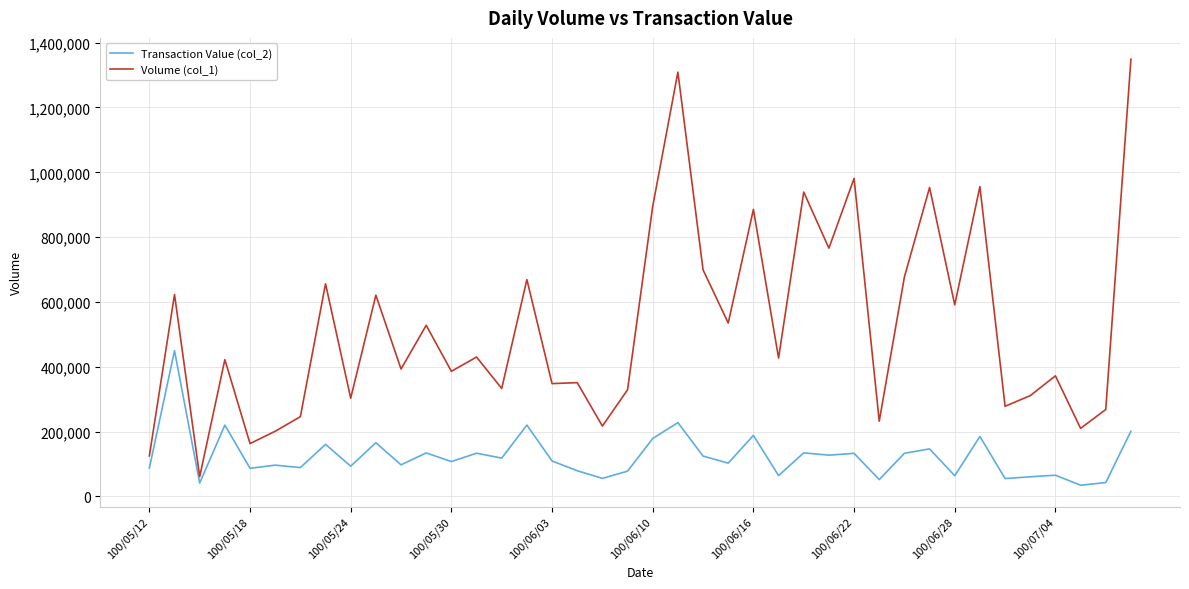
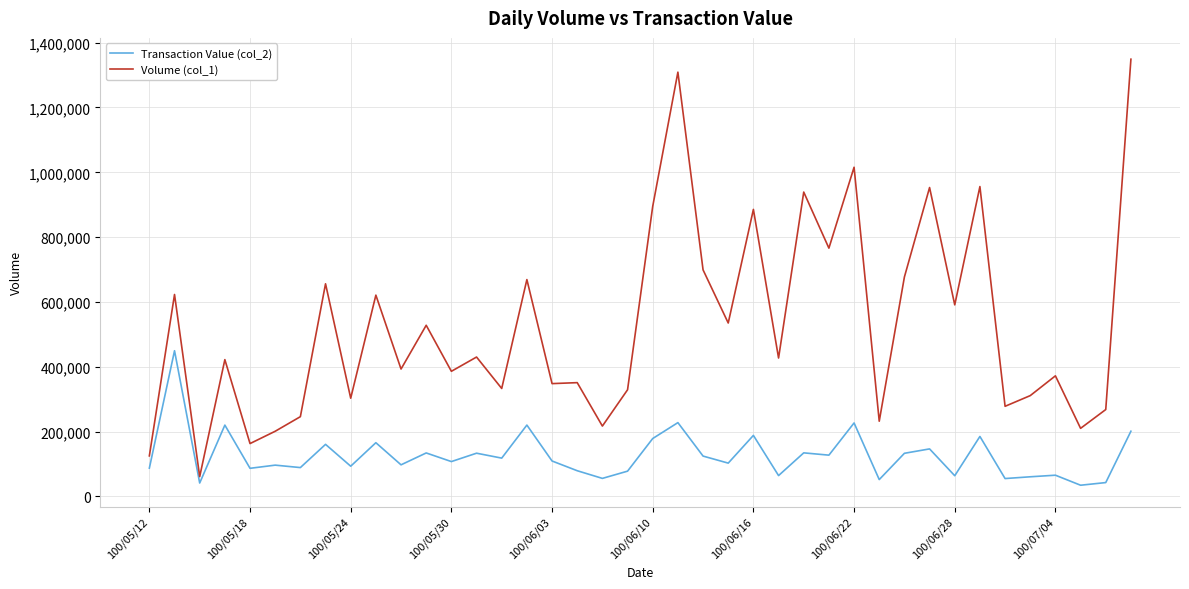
Transaction Value (col_2), 100/06/22: 130,000 -> 230,000
Volume (col_1), 100/06/22: 980,000 -> 1,020,000
